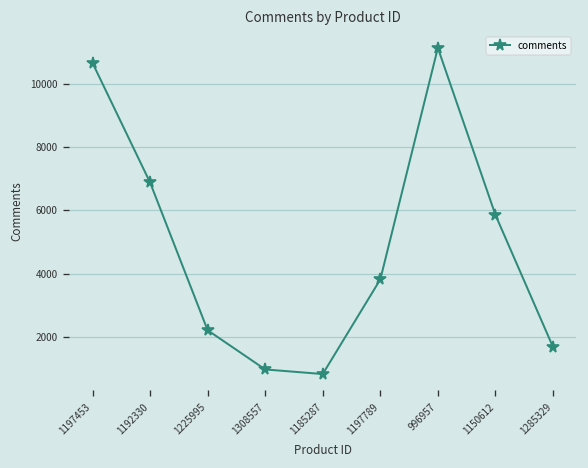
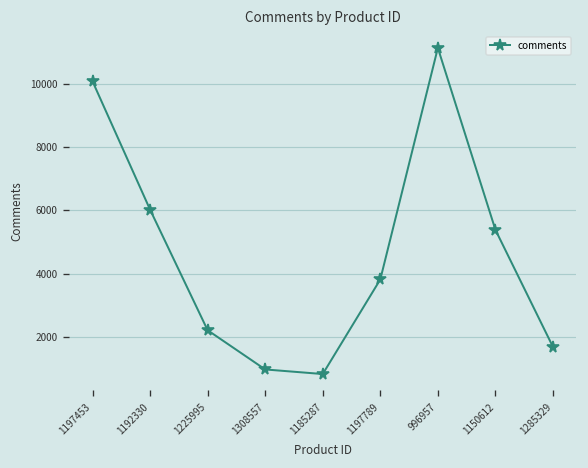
1197453: 10700 -> 10100
1192330: 6900 -> 6000
1150612: 5900 -> 5400
